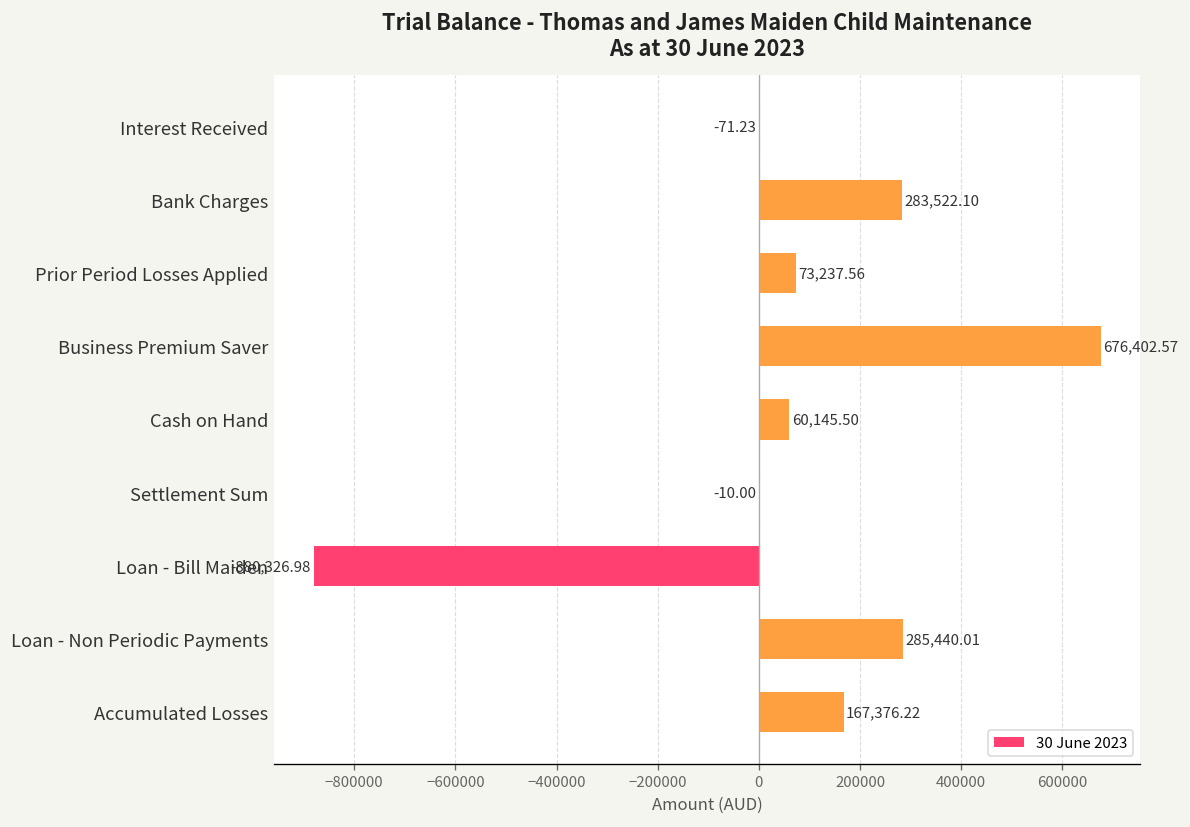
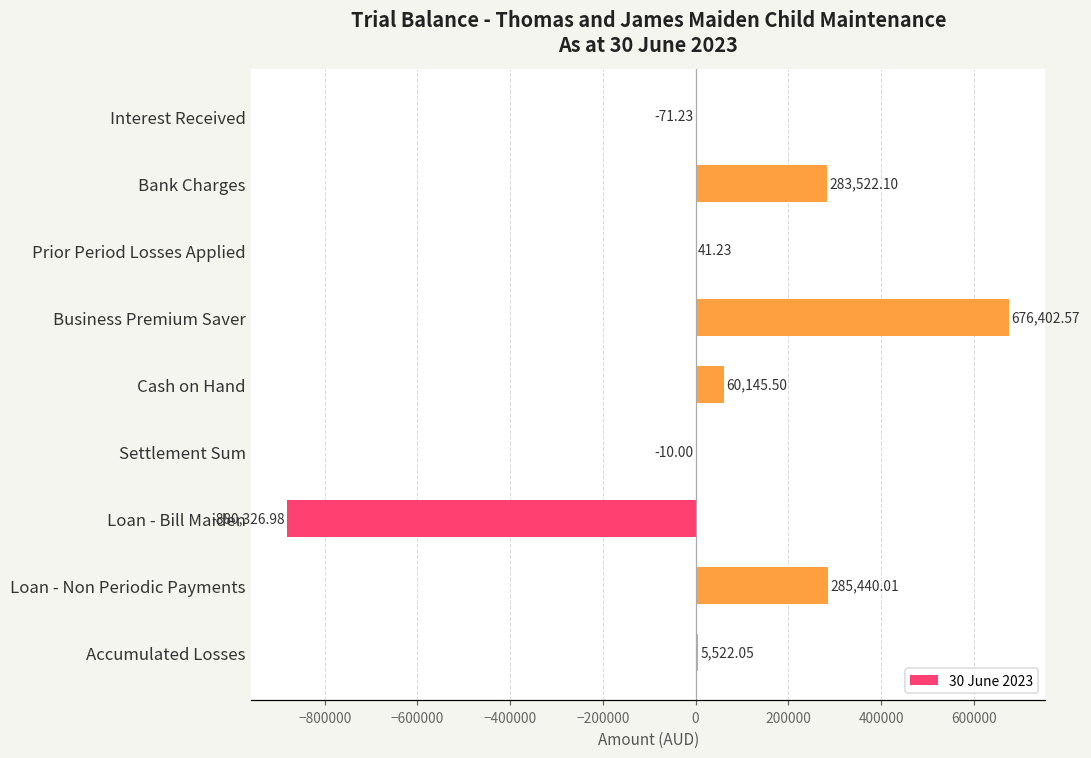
Prior Period Losses Applied: 73,237.56 -> 41.23
Accumulated Losses: 167,376.22 -> 5,522.05
